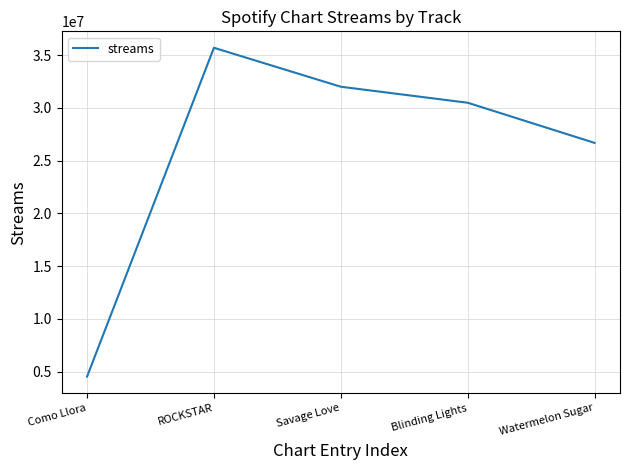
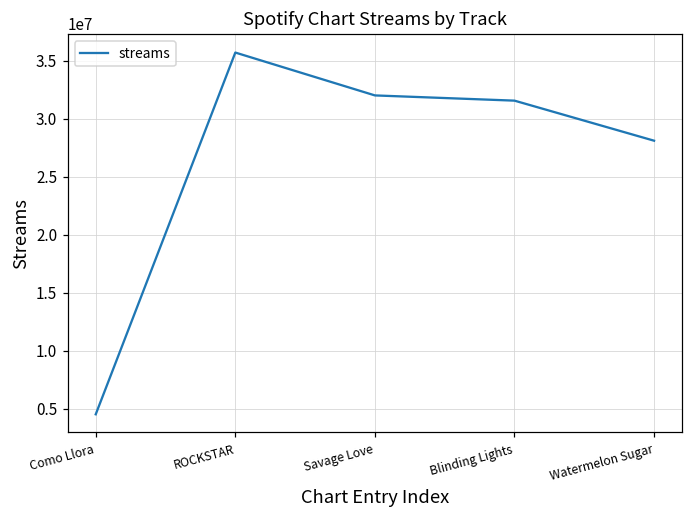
Blinding Lights: 30500000 -> 31600000
Watermelon Sugar: 26700000 -> 28100000
